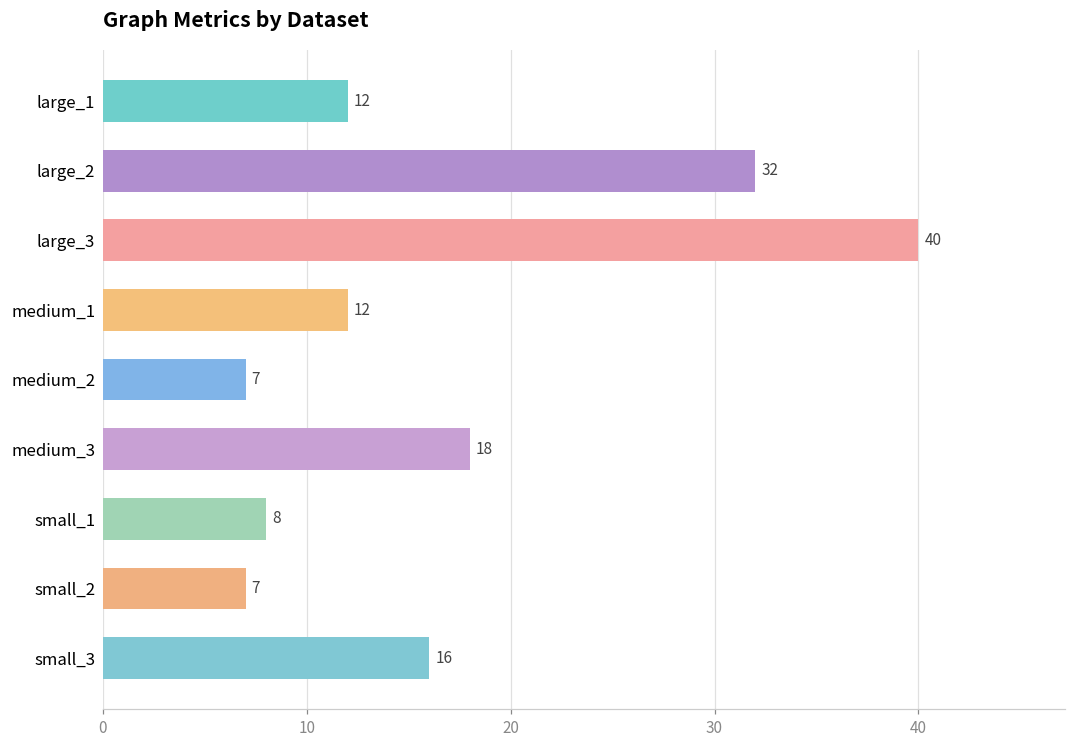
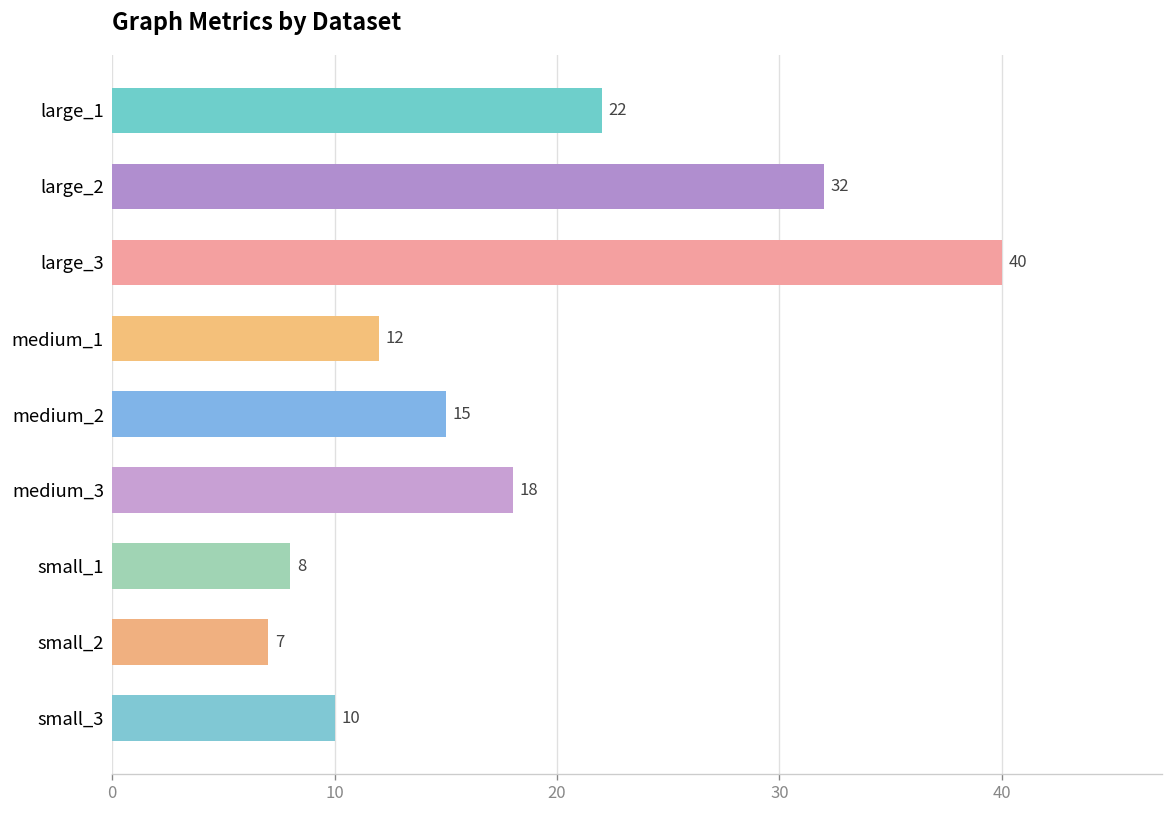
large_1: 12 -> 22
medium_2: 7 -> 15
small_3: 16 -> 10
